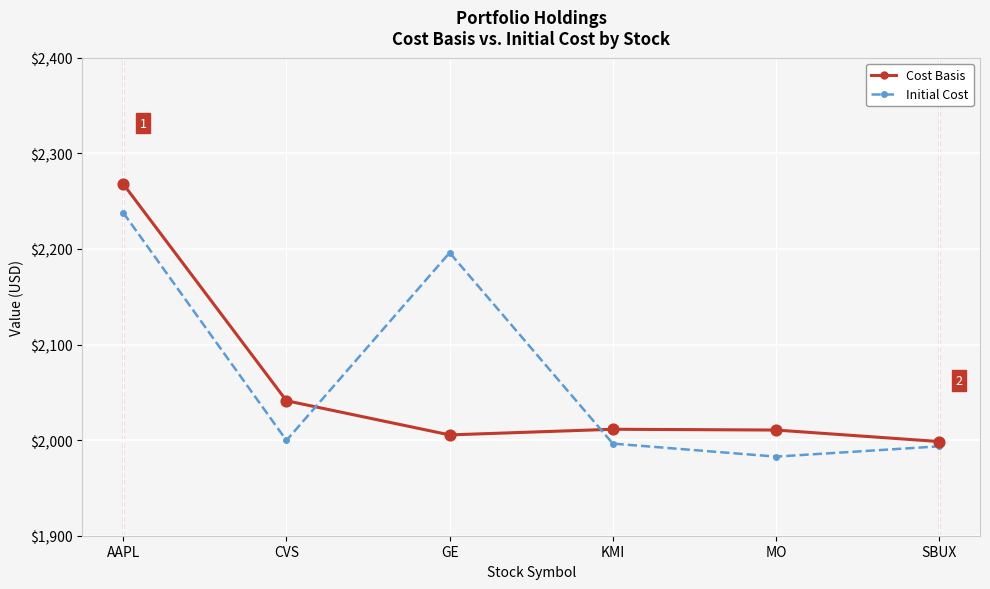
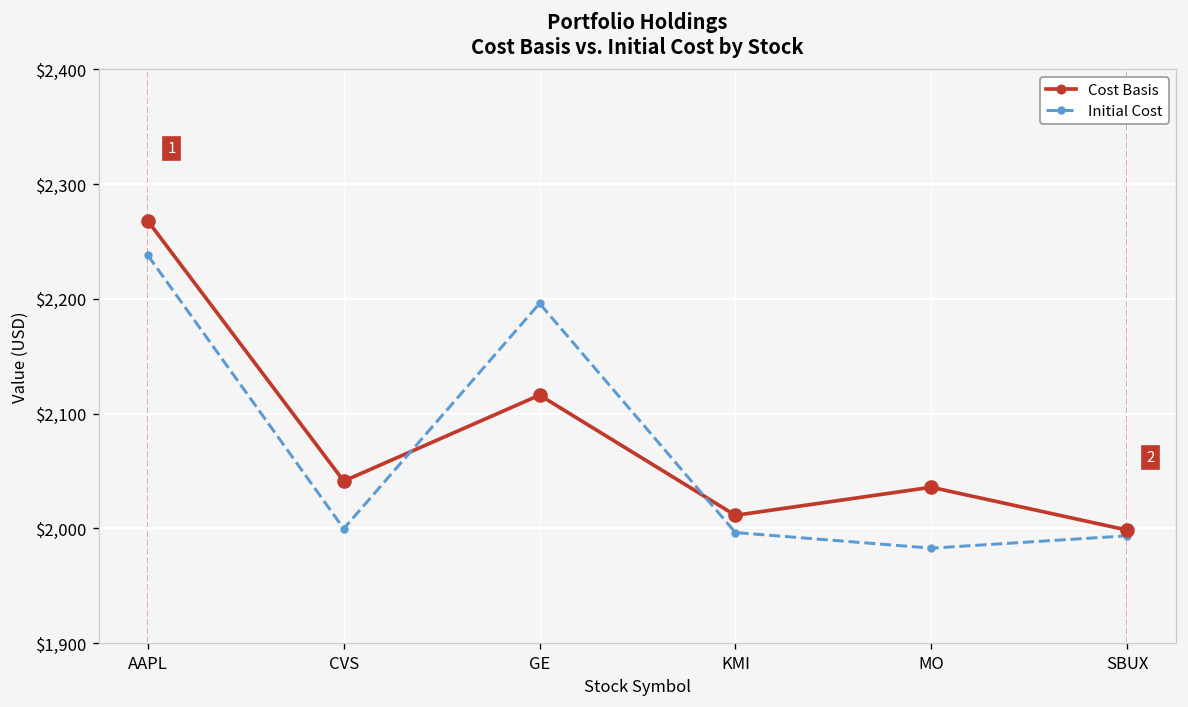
Cost Basis, GE: $2,010 -> $2,120
Cost Basis, MO: $2,010 -> $2,040
